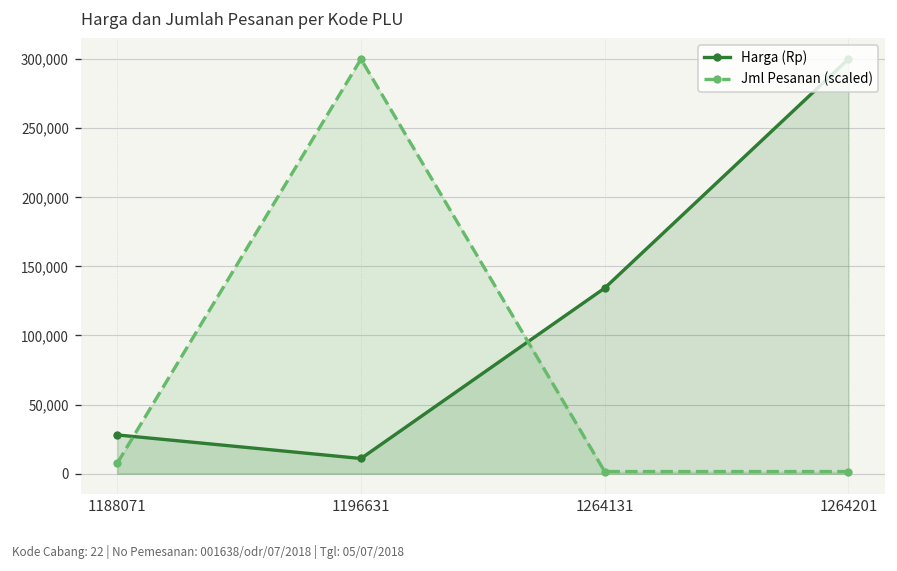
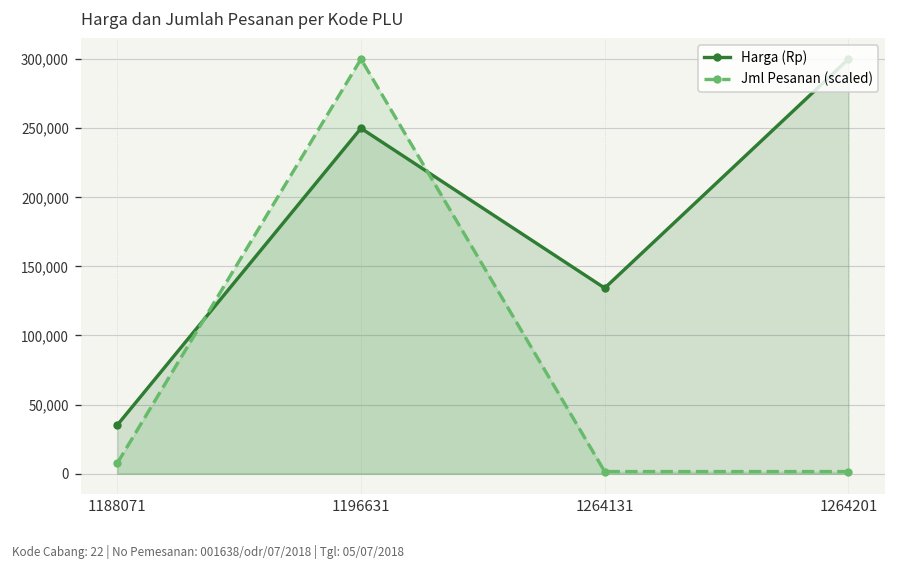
Harga (Rp), 1188071: 28,000 -> 35,000
Harga (Rp), 1196631: 11,000 -> 250,000
